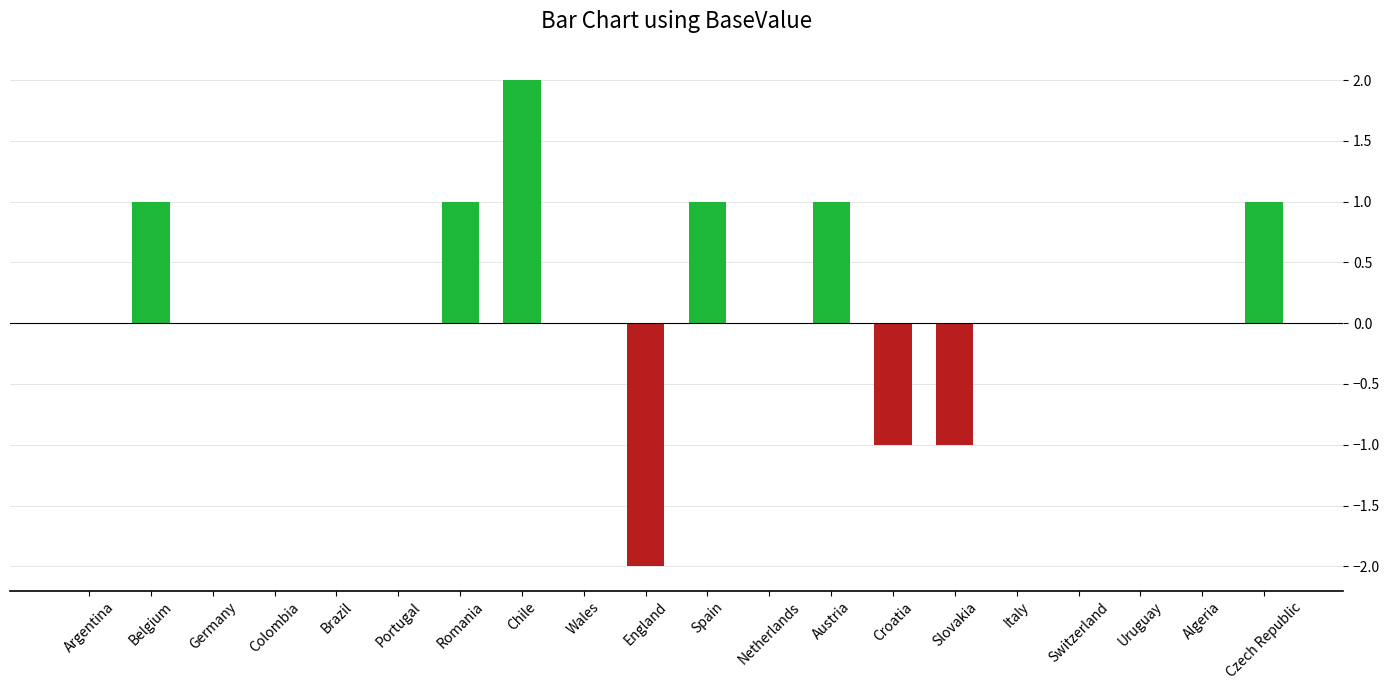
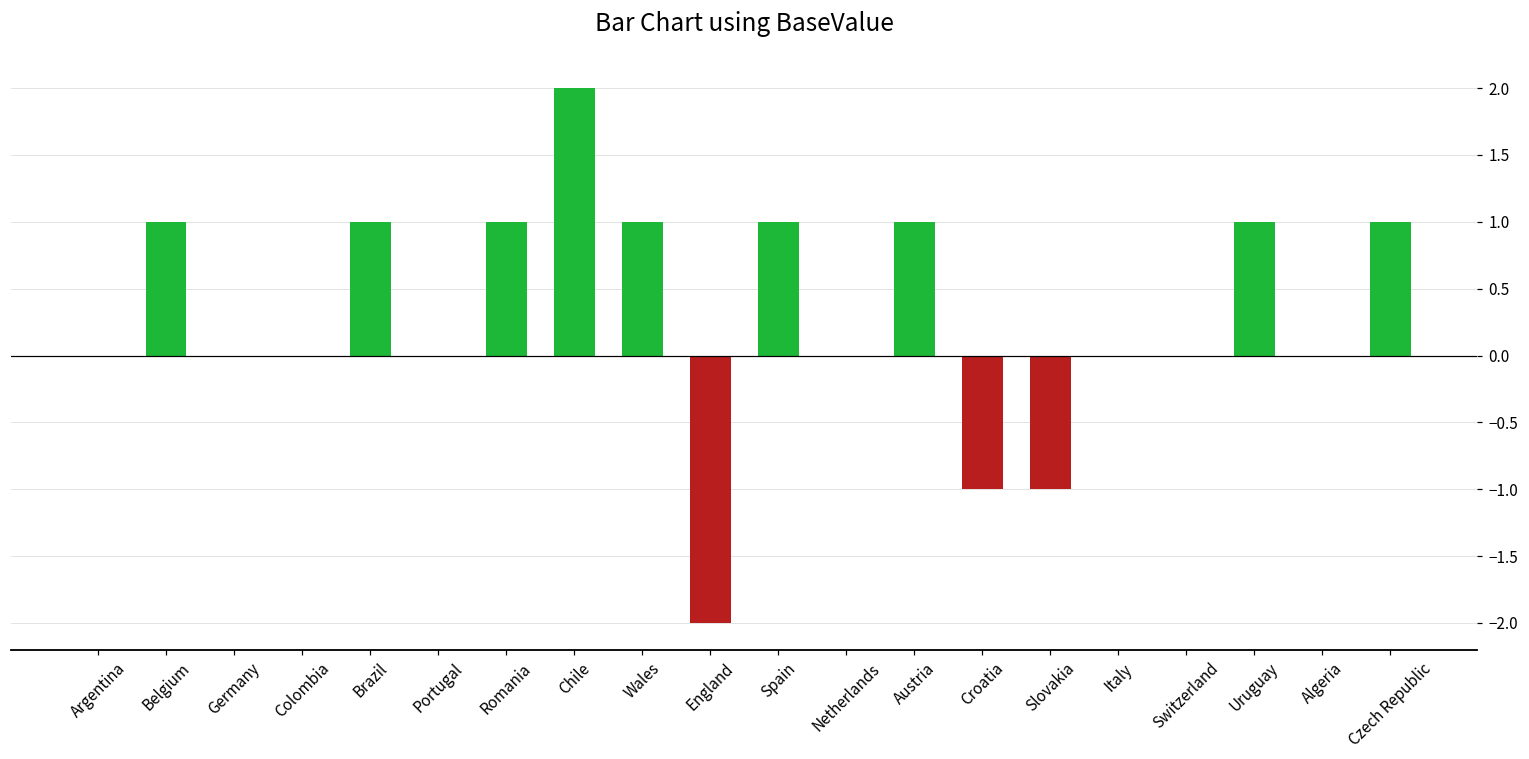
Brazil: 0 -> 1
Wales: 0 -> 1
Uruguay: 0 -> 1
